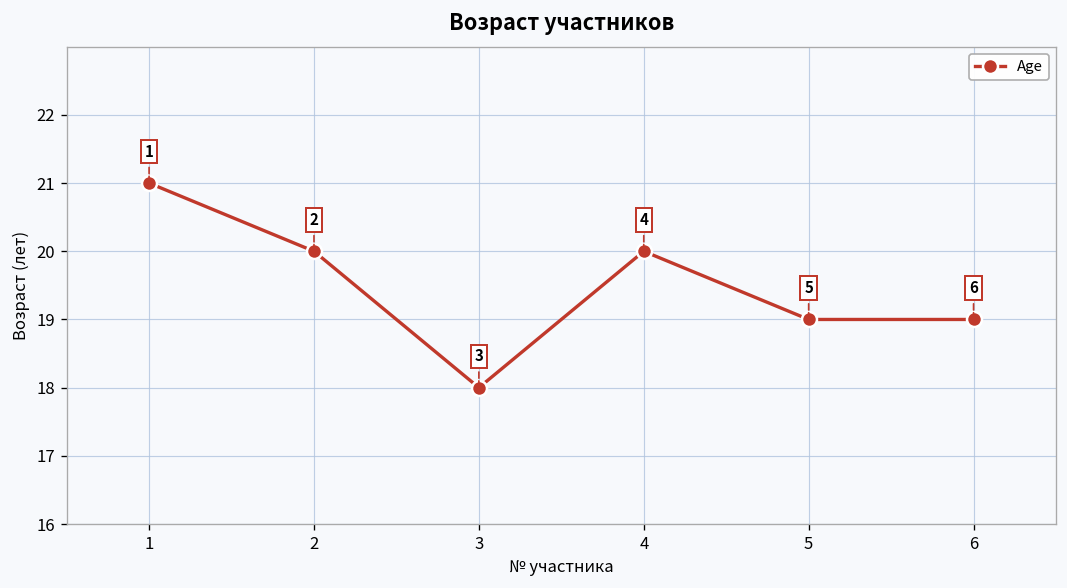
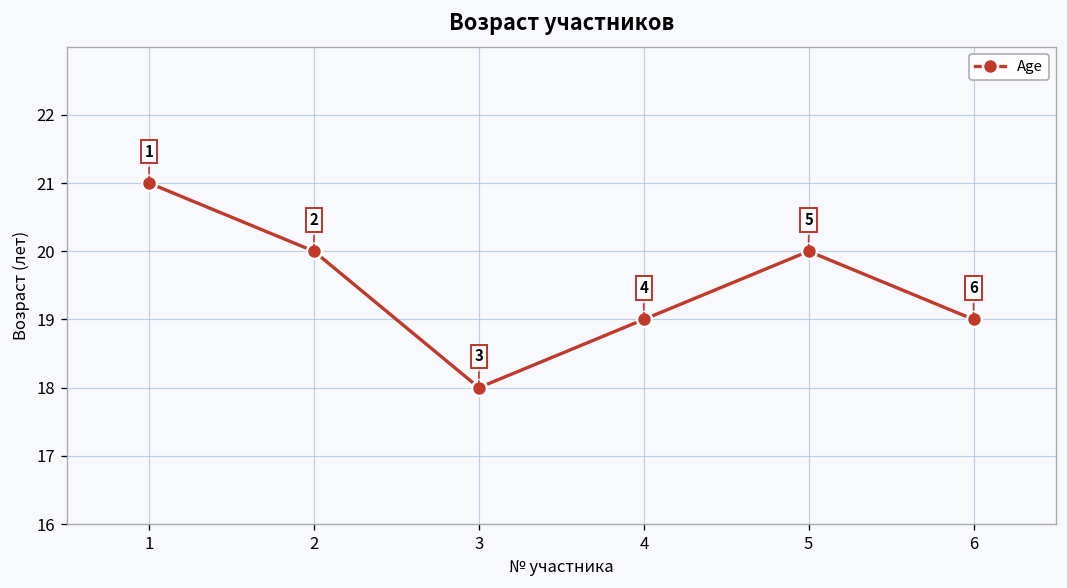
4: 20 -> 19
5: 19 -> 20
